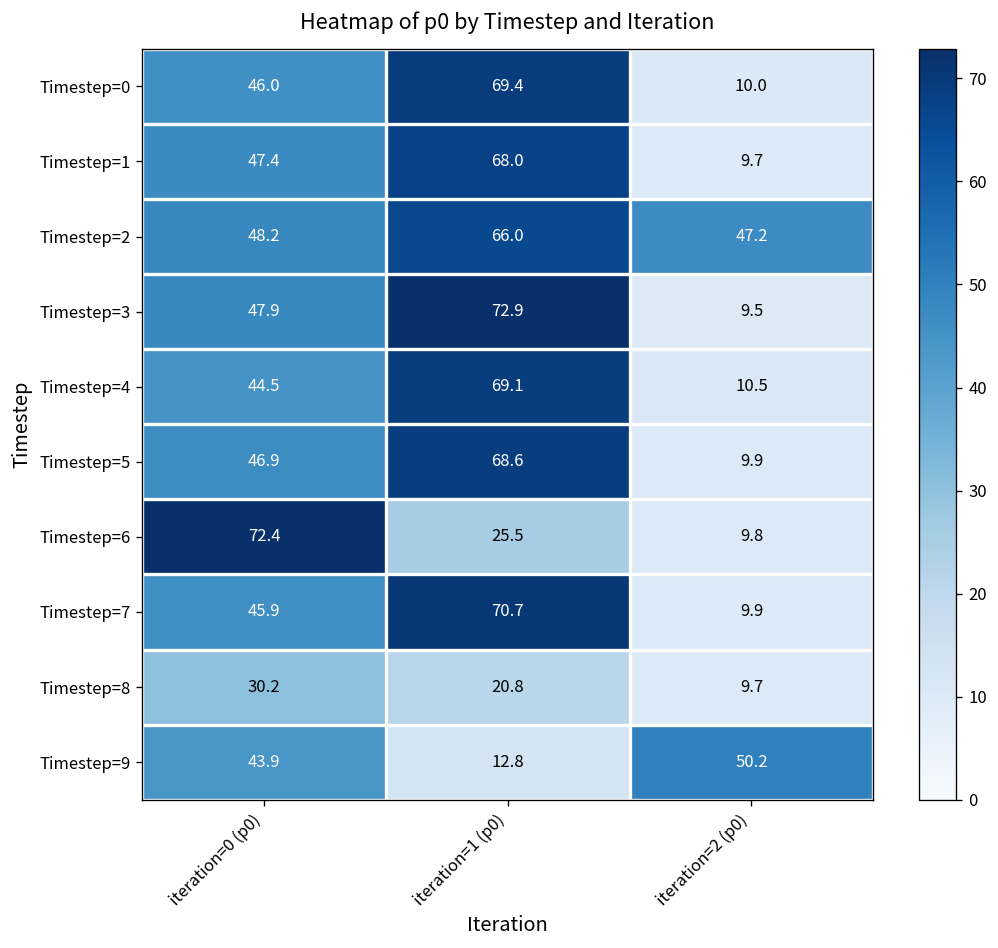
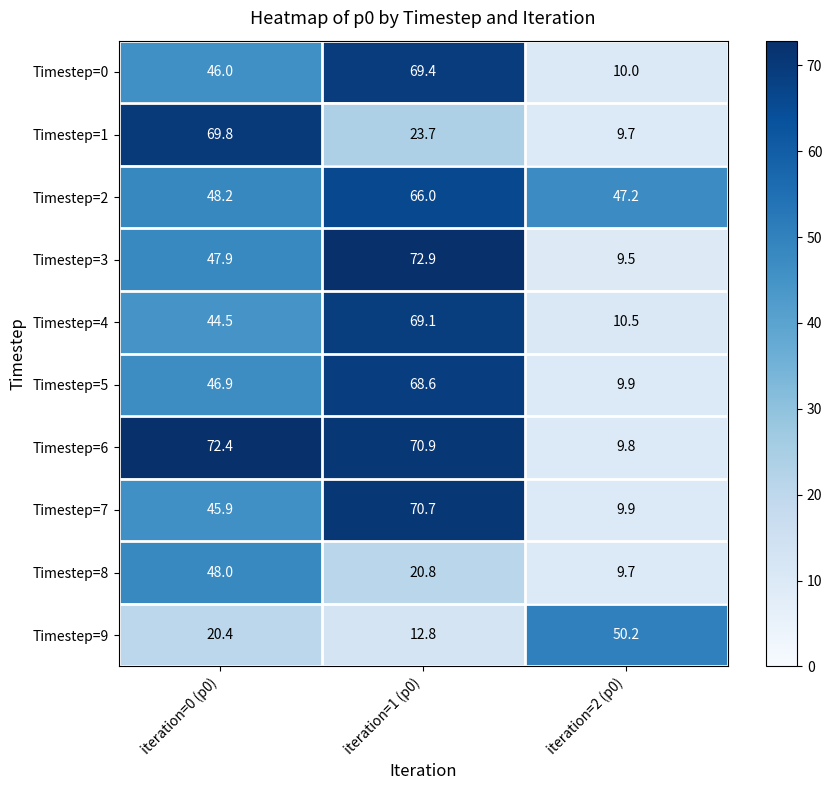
Timestep=1, iteration=0 (p0): 47.4 -> 69.8
Timestep=1, iteration=1 (p0): 68.0 -> 23.7
Timestep=6, iteration=1 (p0): 25.5 -> 70.9
Timestep=8, iteration=0 (p0): 30.2 -> 48.0
Timestep=9, iteration=0 (p0): 43.9 -> 20.4
